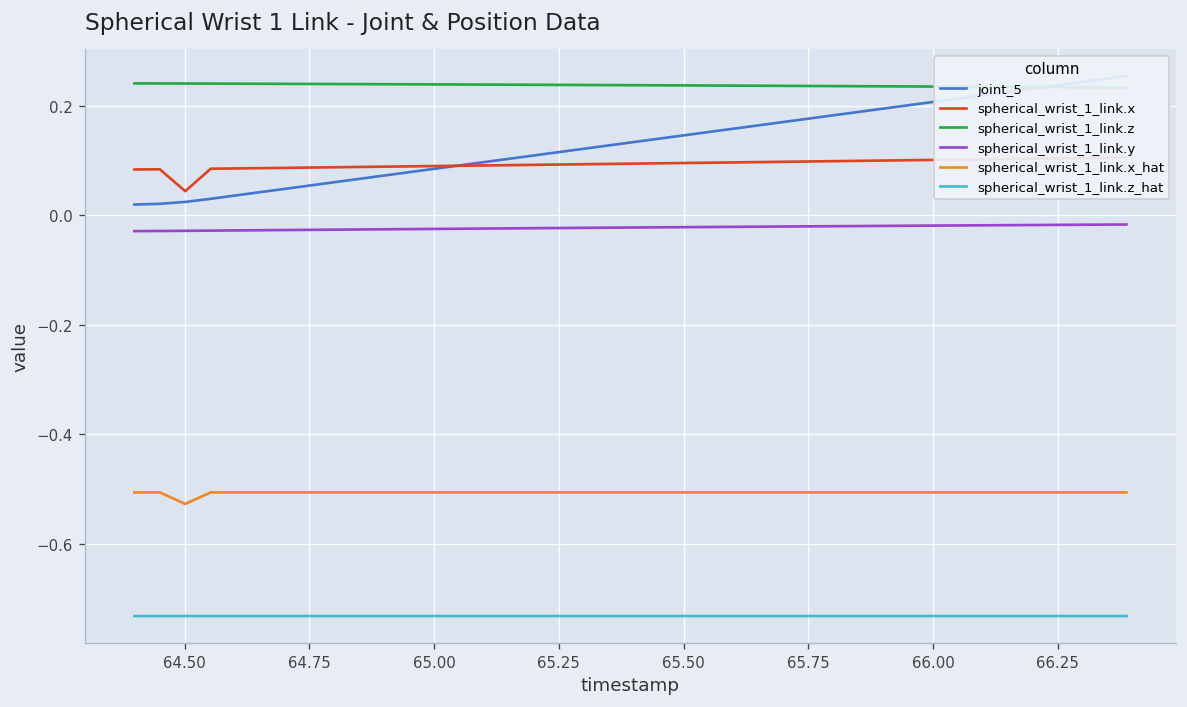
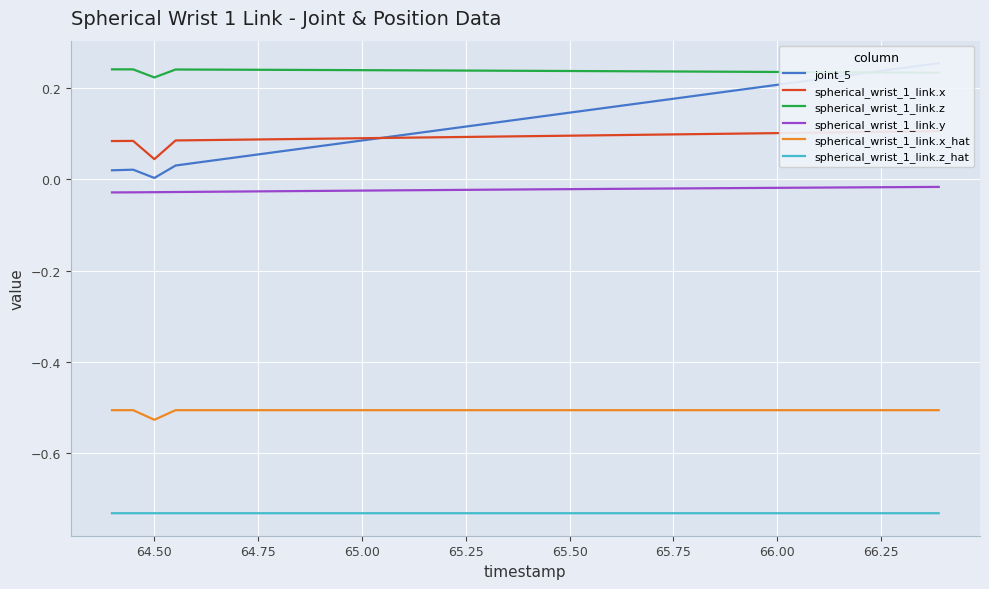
joint_5, 64.50: 0.02 -> 0.00
spherical_wrist_1_link.z, 64.50: 0.24 -> 0.22
